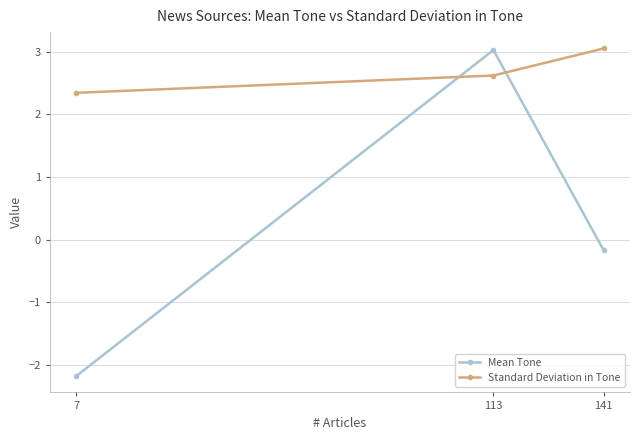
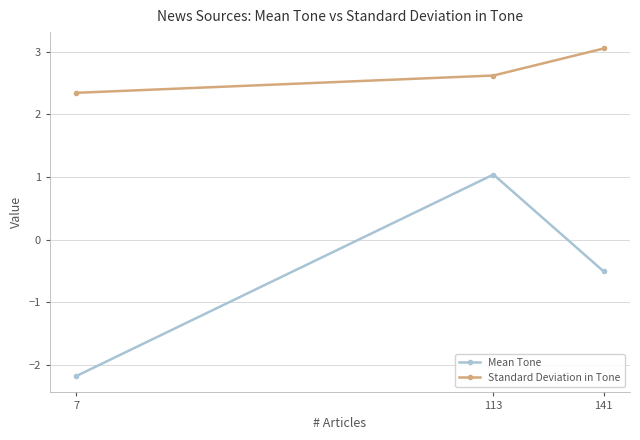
Mean Tone, 113: 3.0 -> 1.0
Mean Tone, 141: -0.2 -> -0.5
